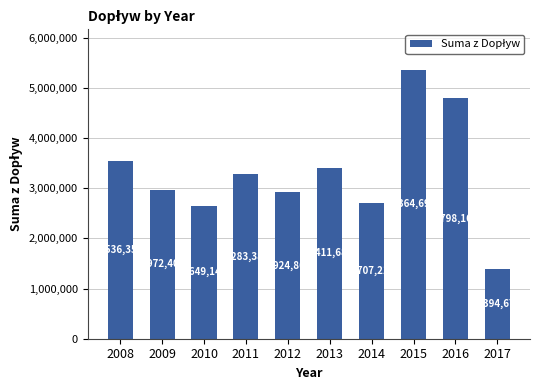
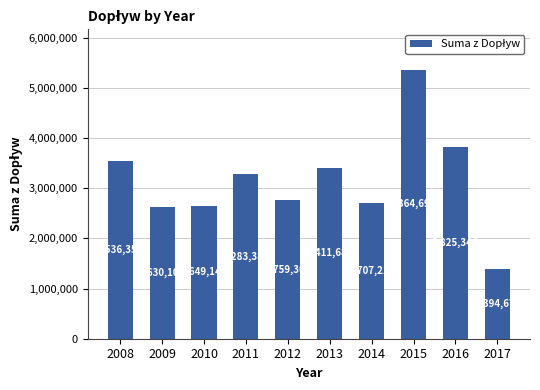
2009: 3,000,000 -> 2,600,000
2012: 2,900,000 -> 2,800,000
2016: 4,800,000 -> 3,800,000
